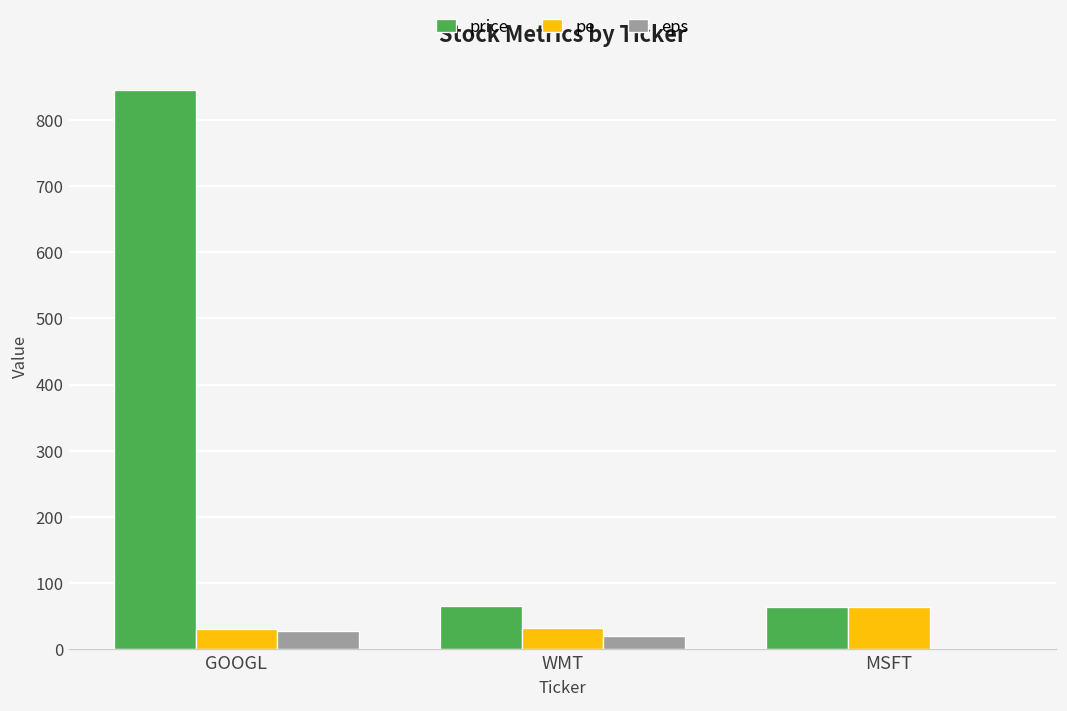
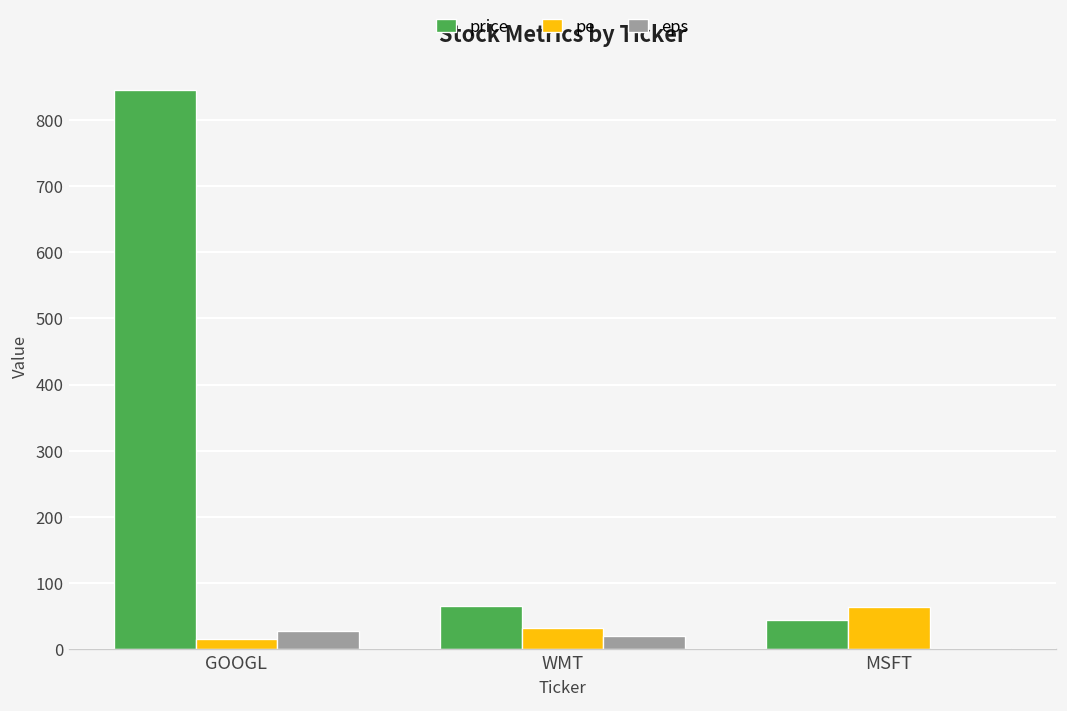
pe, GOOGL: 30 -> 20
price, MSFT: 60 -> 40
